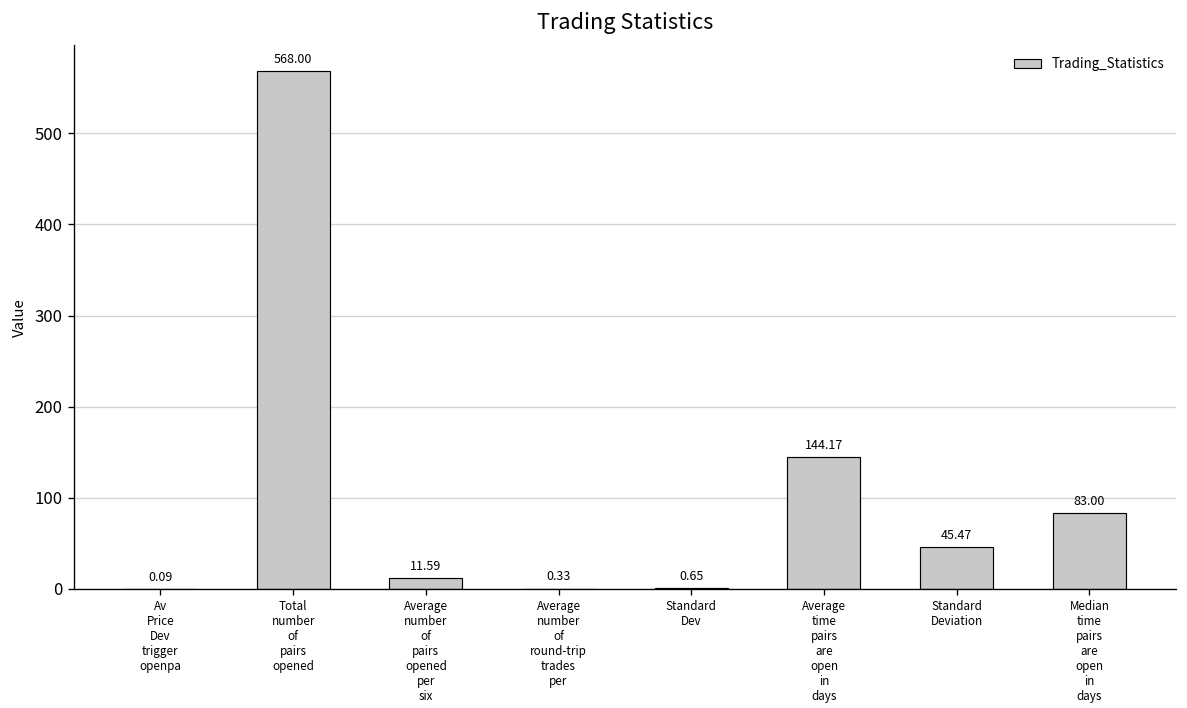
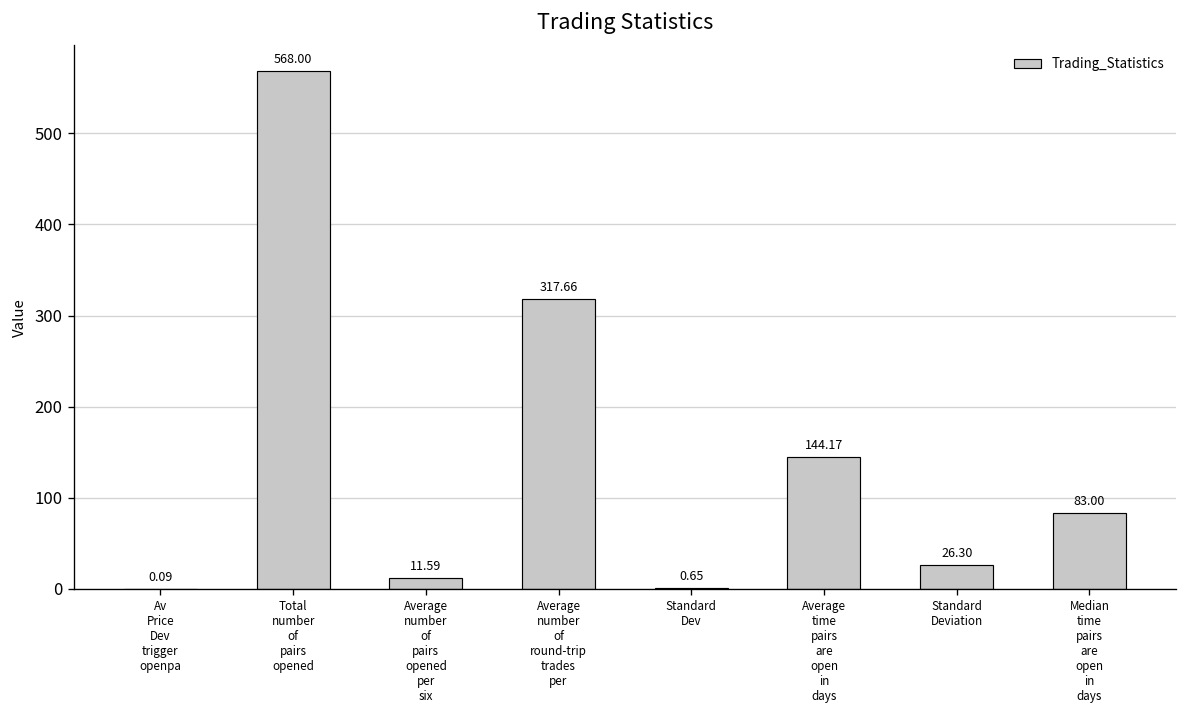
Average number of round-trip trades per: 0.33 -> 317.66
Standard Deviation: 45.47 -> 26.30
